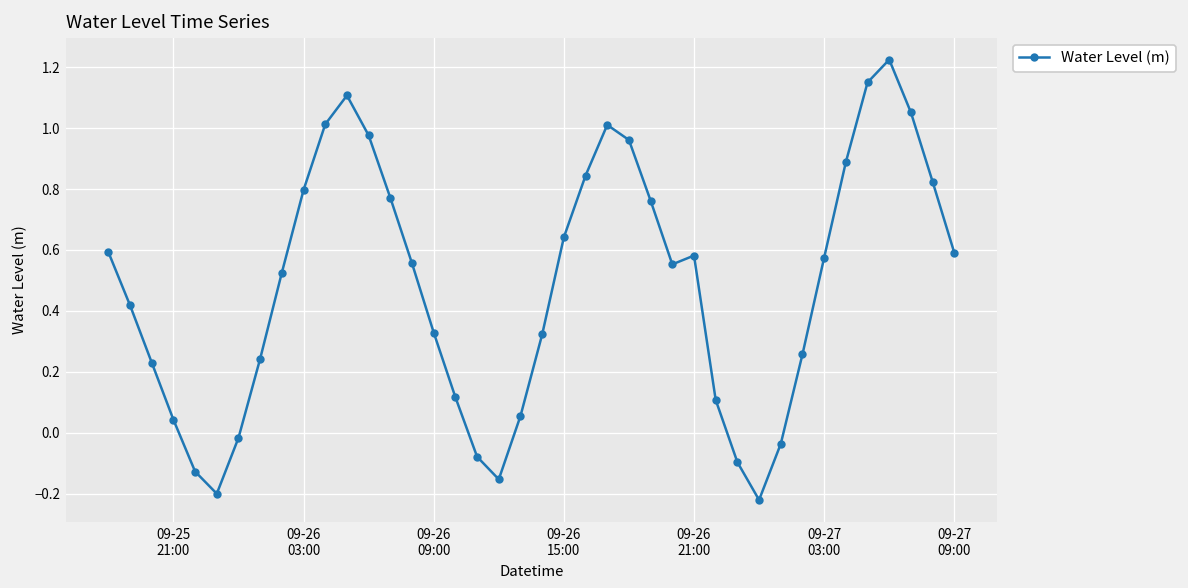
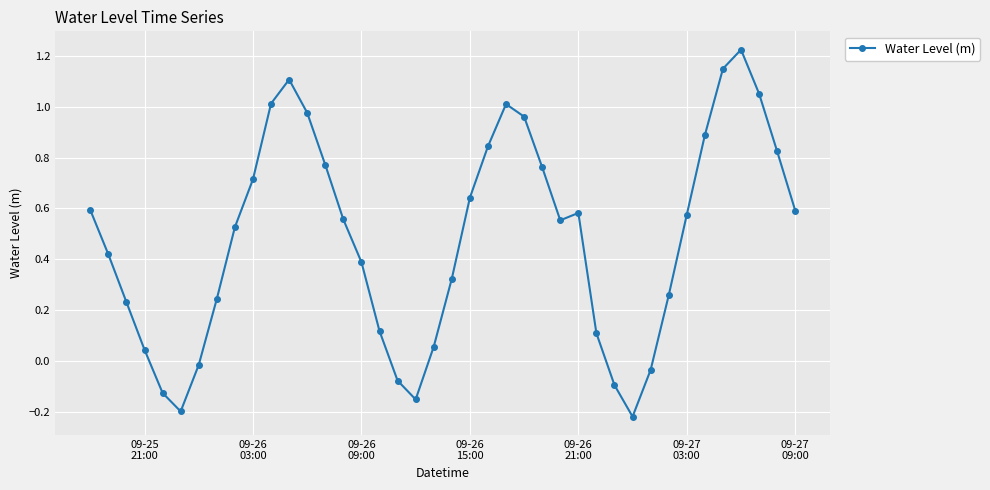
09-26 03:00: 0.80 -> 0.71
09-26 09:00: 0.33 -> 0.39
